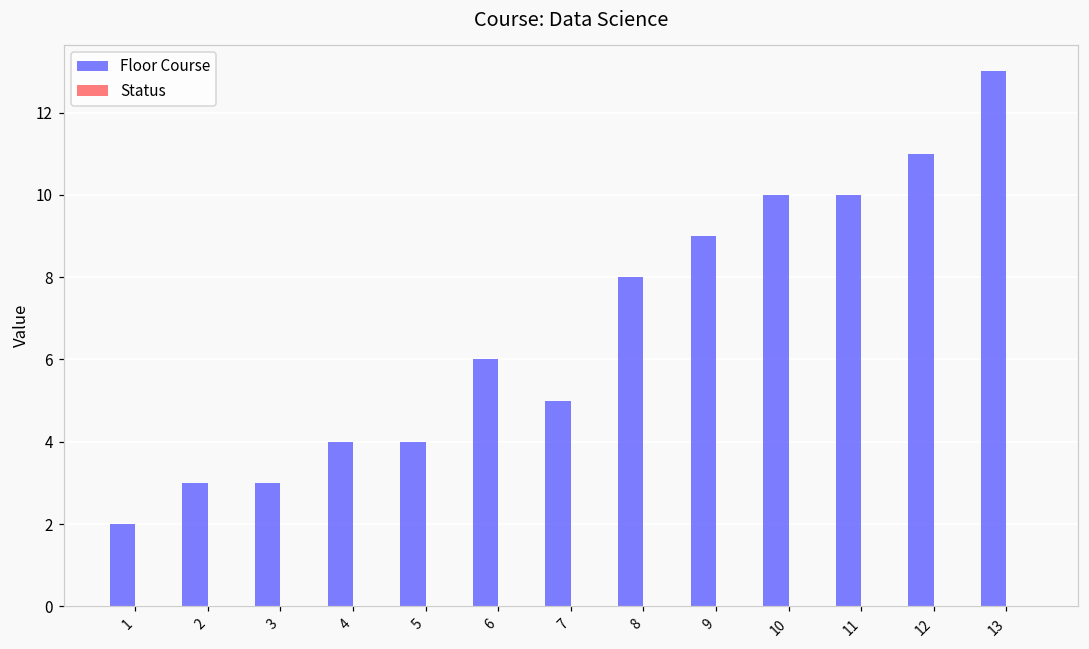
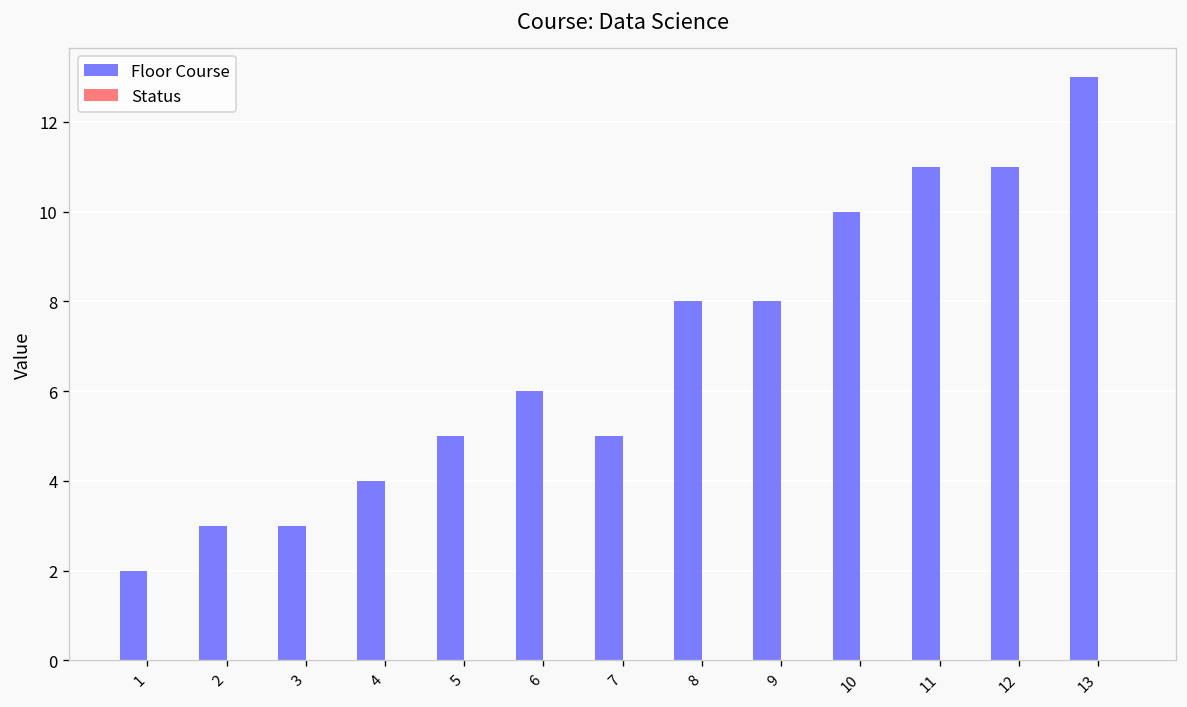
Floor Course, 5: 4 -> 5
Floor Course, 9: 9 -> 8
Floor Course, 11: 10 -> 11
